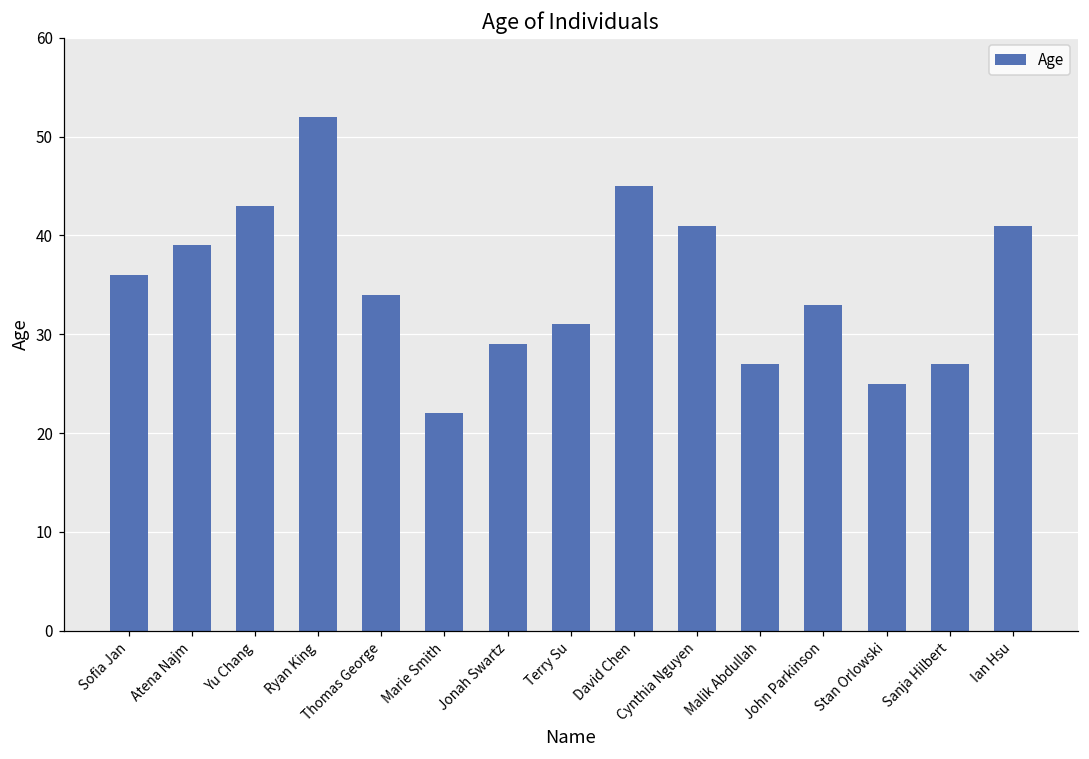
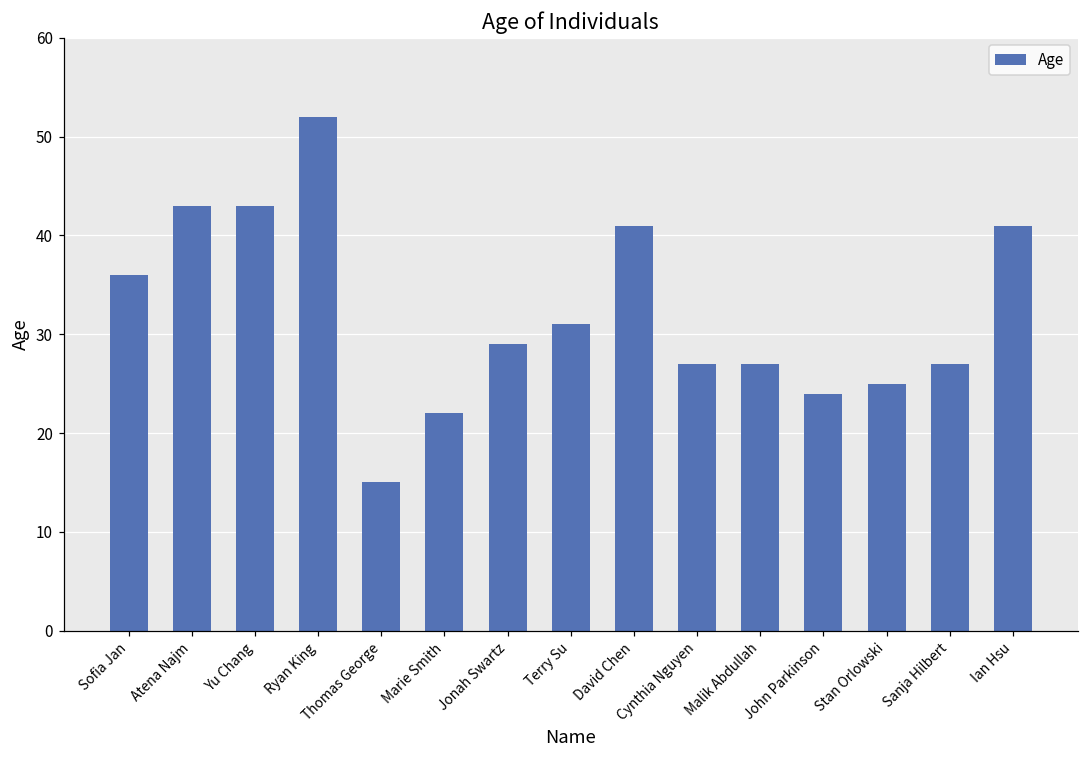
Atena Najm: 39 -> 43
Thomas George: 34 -> 15
David Chen: 45 -> 41
Cynthia Nguyen: 41 -> 27
John Parkinson: 33 -> 24
